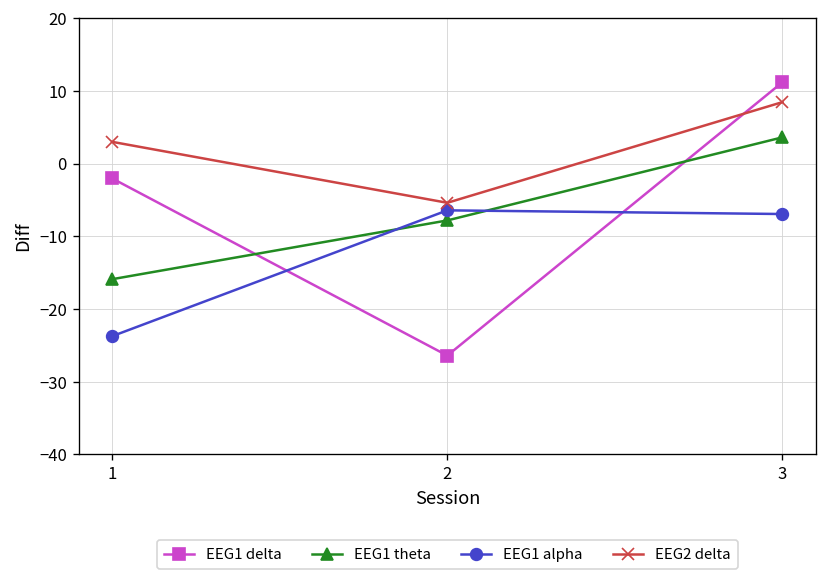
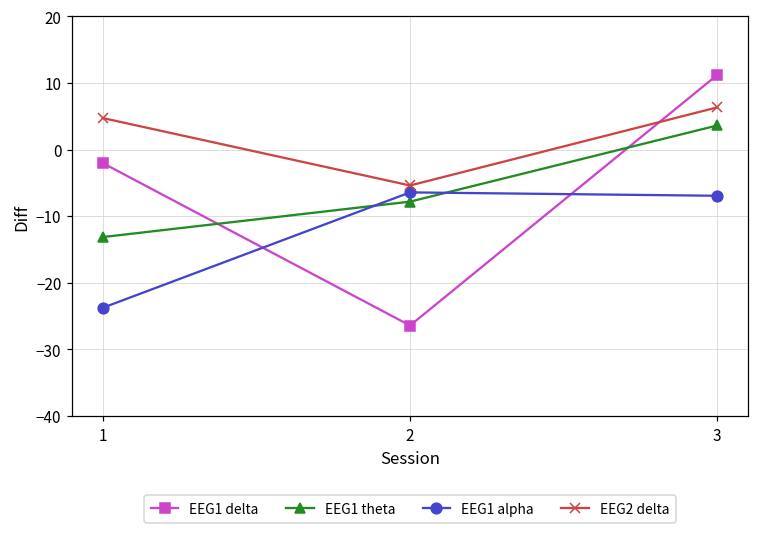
EEG1 theta, 1: -16 -> -13
EEG2 delta, 1: 3 -> 5
EEG2 delta, 3: 8 -> 6
